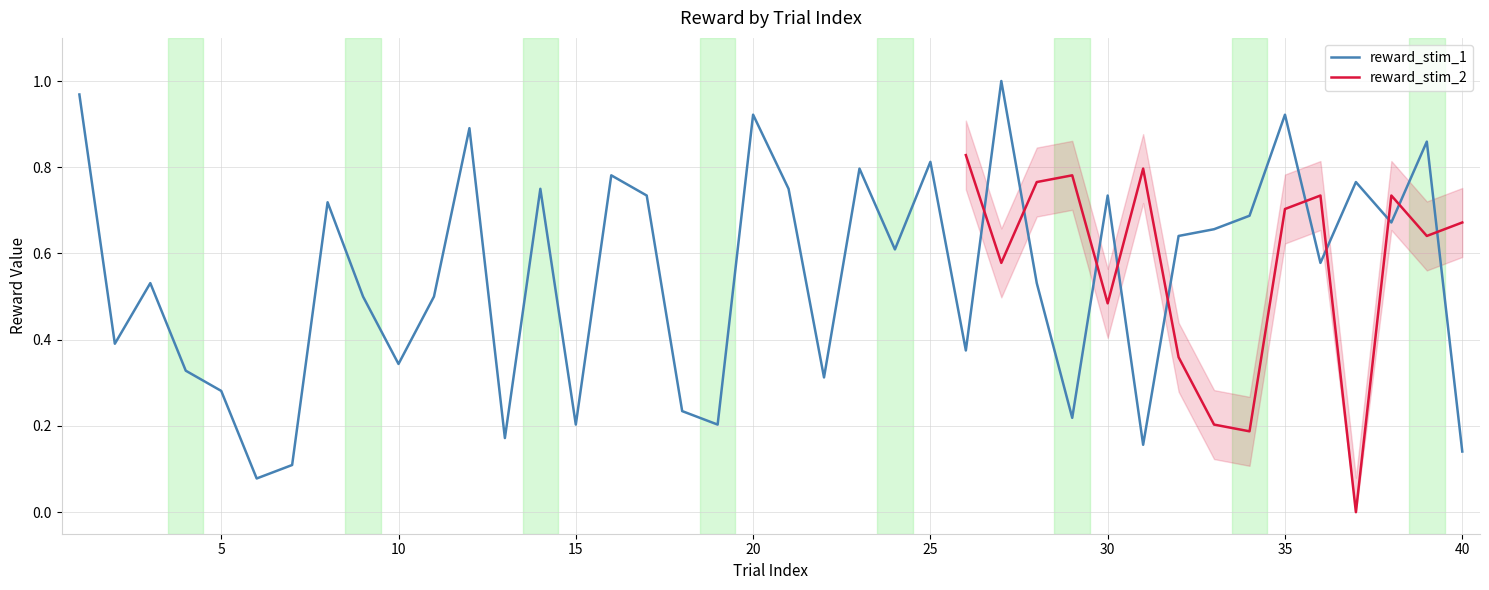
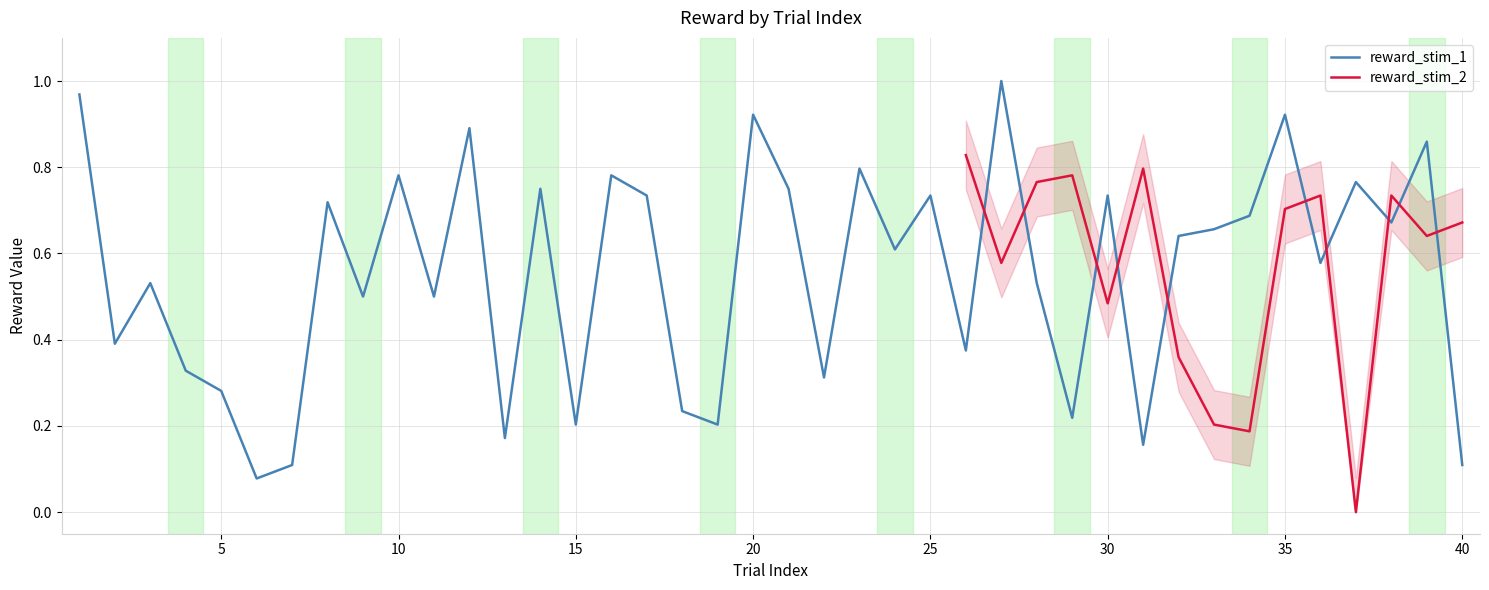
reward_stim_1, 10: 0.34 -> 0.78
reward_stim_1, 25: 0.81 -> 0.73
reward_stim_1, 40: 0.14 -> 0.11
